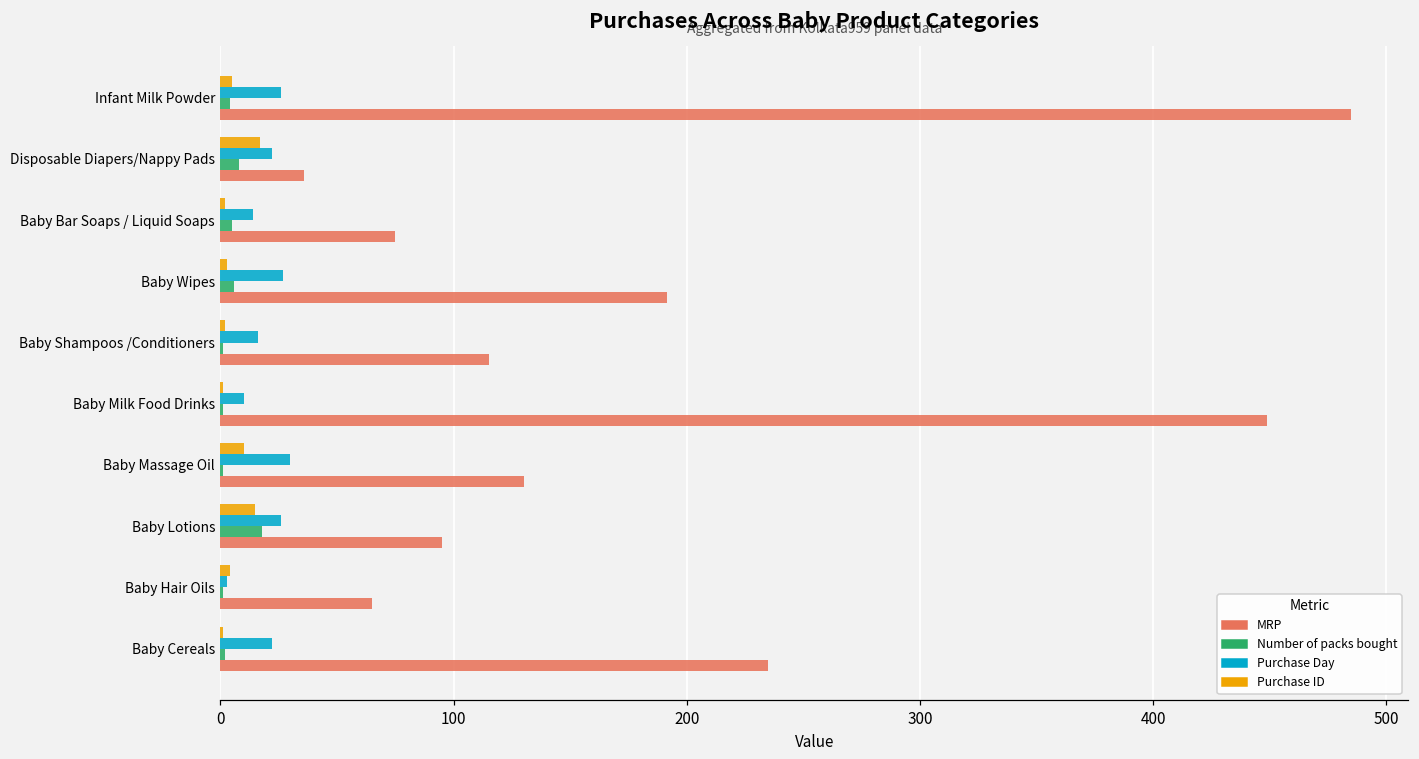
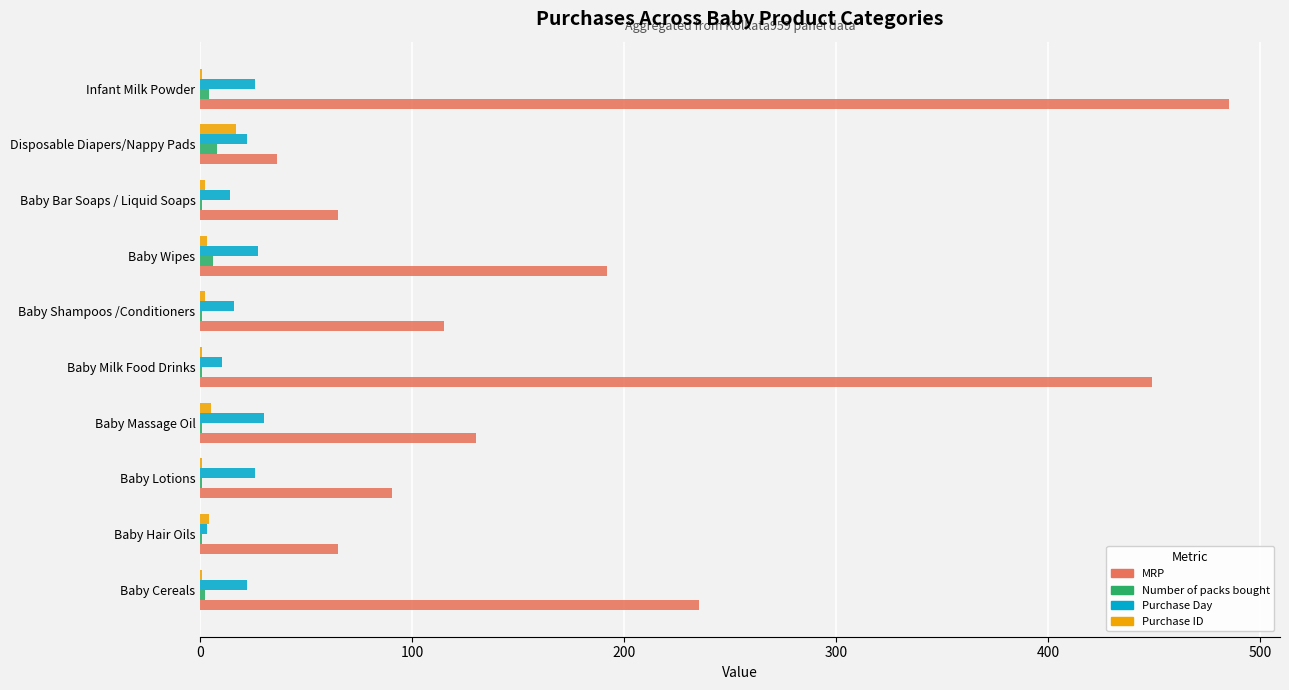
Purchase ID, Infant Milk Powder: 5 -> 1
Number of packs bought, Baby Bar Soaps / Liquid Soaps: 5 -> 1
MRP, Baby Bar Soaps / Liquid Soaps: 75 -> 65
Purchase ID, Baby Massage Oil: 10 -> 5
Purchase ID, Baby Lotions: 15 -> 1
Number of packs bought, Baby Lotions: 18 -> 1
MRP, Baby Lotions: 95 -> 90
